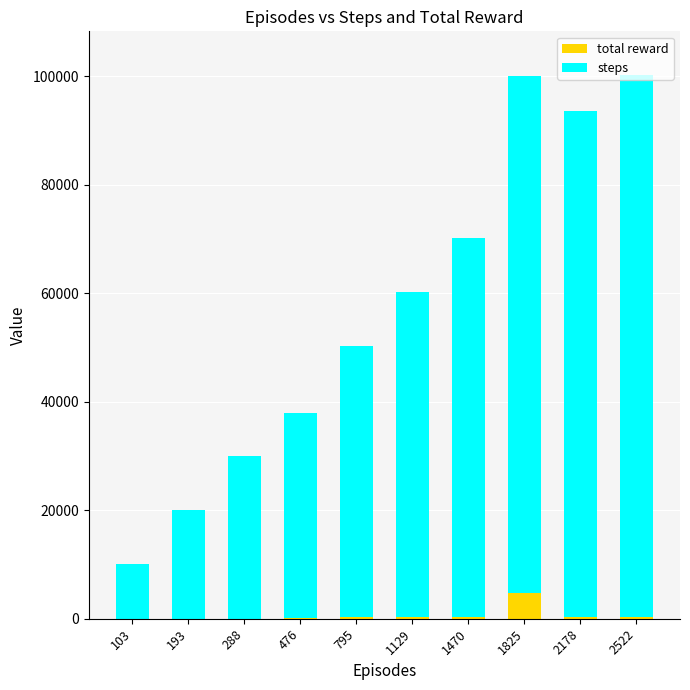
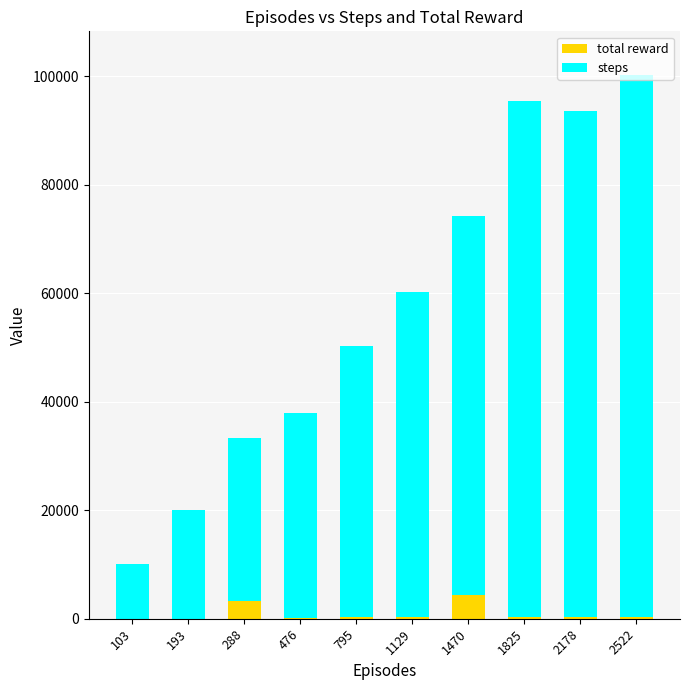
total reward, 288: 0 -> 3000
total reward, 1470: 0 -> 4000
total reward, 1825: 5000 -> 0
